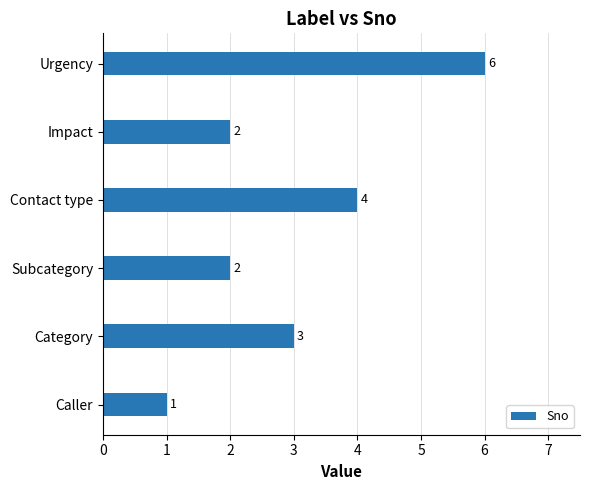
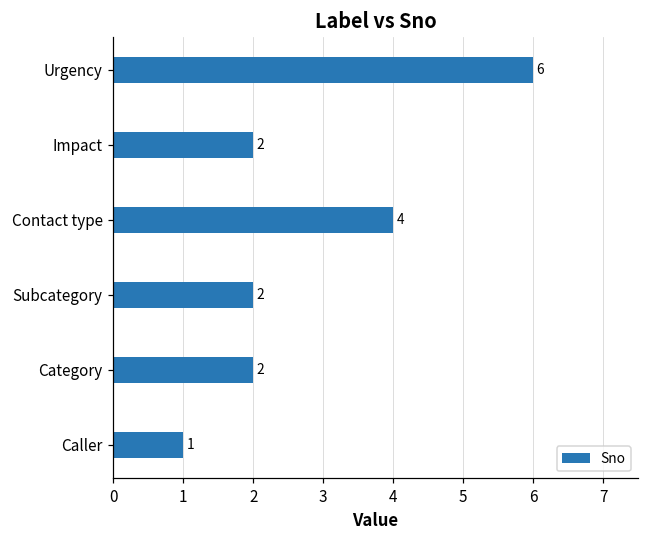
Category: 3 -> 2
